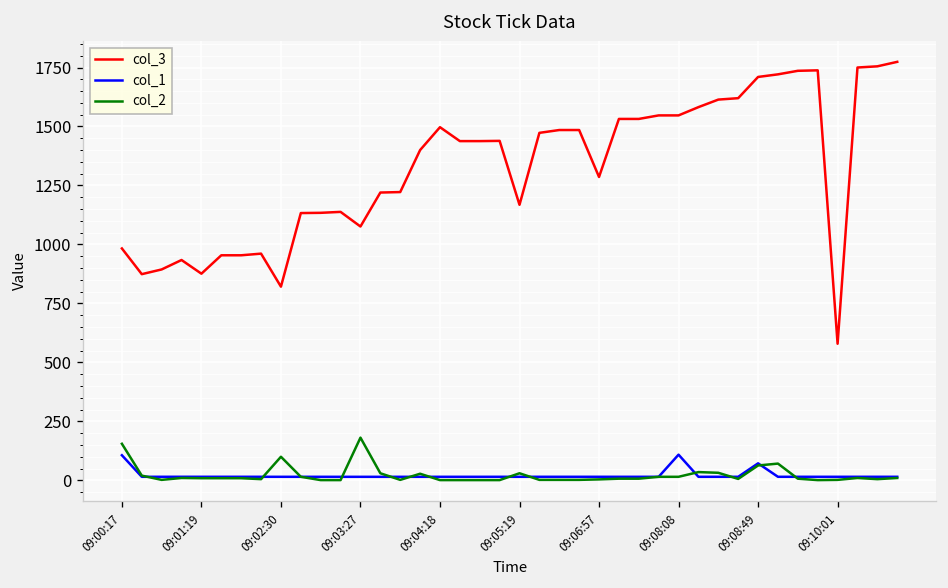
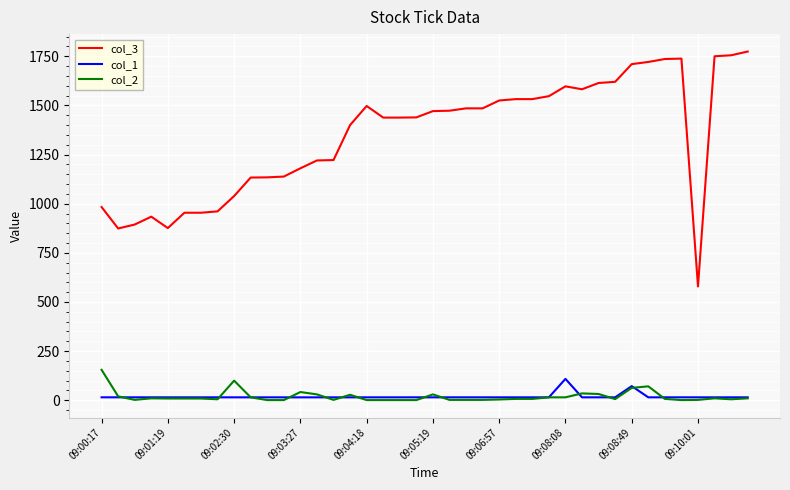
col_1, 09:00:17: 110 -> 20
col_3, 09:02:30: 820 -> 1040
col_3, 09:03:27: 1080 -> 1180
col_2, 09:03:27: 180 -> 40
col_3, 09:05:19: 1170 -> 1470
col_3, 09:06:57: 1290 -> 1530
col_3, 09:08:08: 1550 -> 1600
